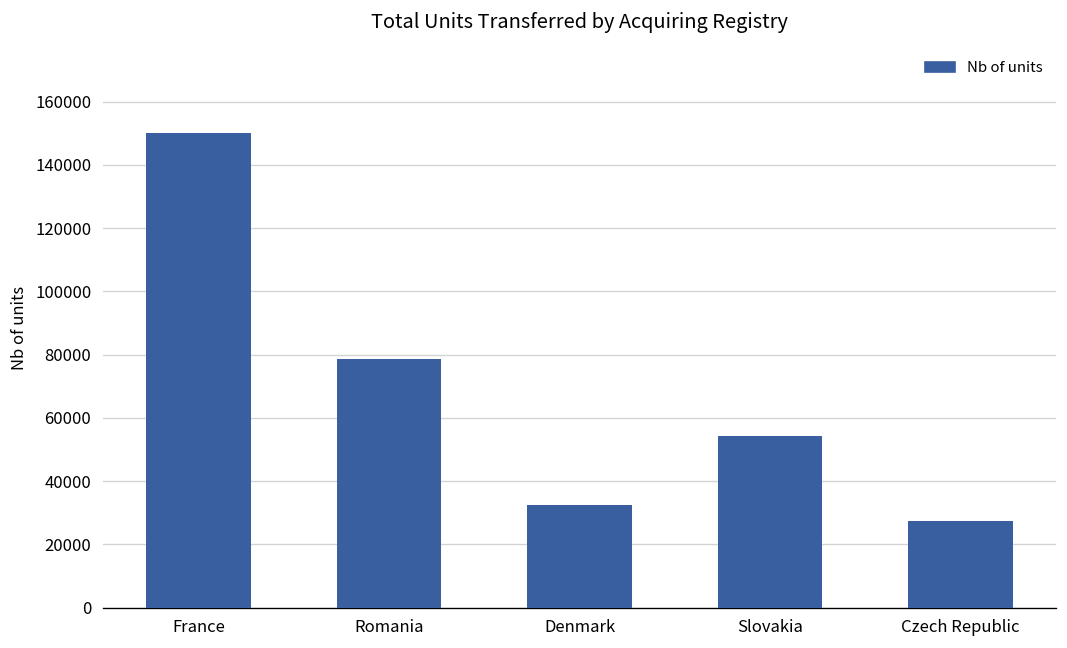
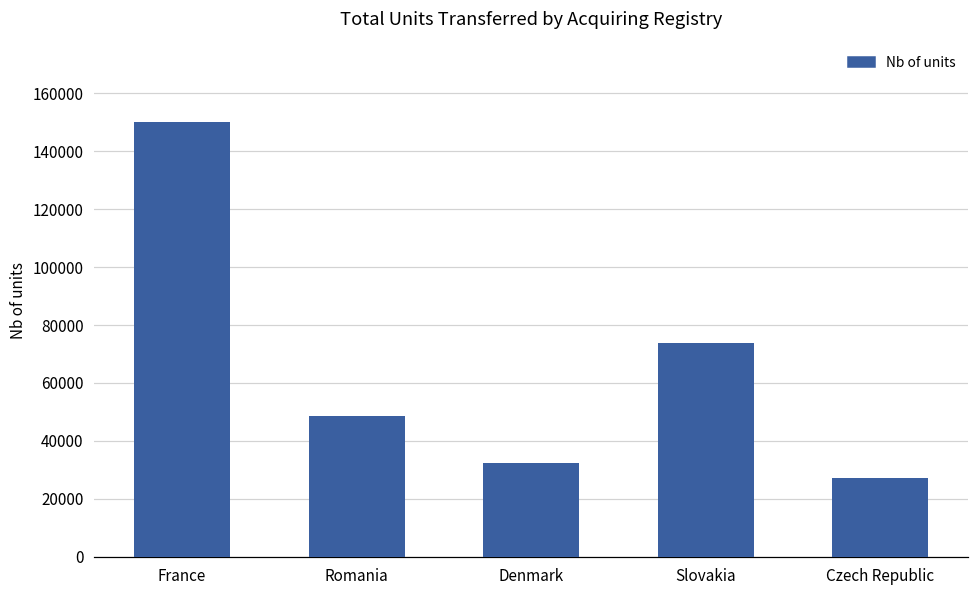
Romania: 79000 -> 49000
Slovakia: 54000 -> 74000
